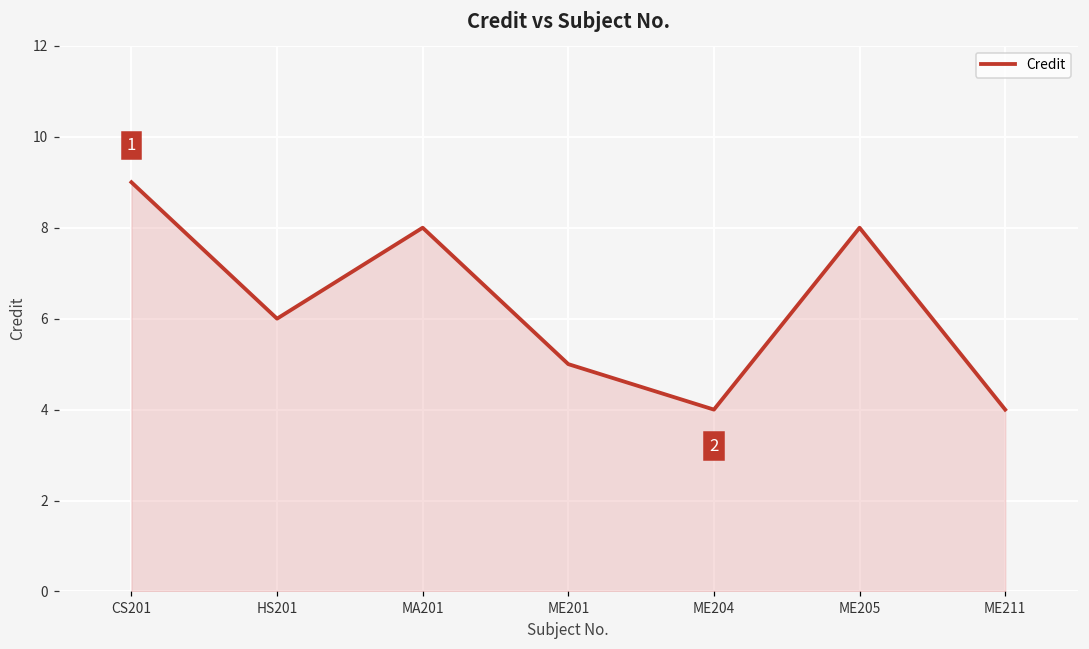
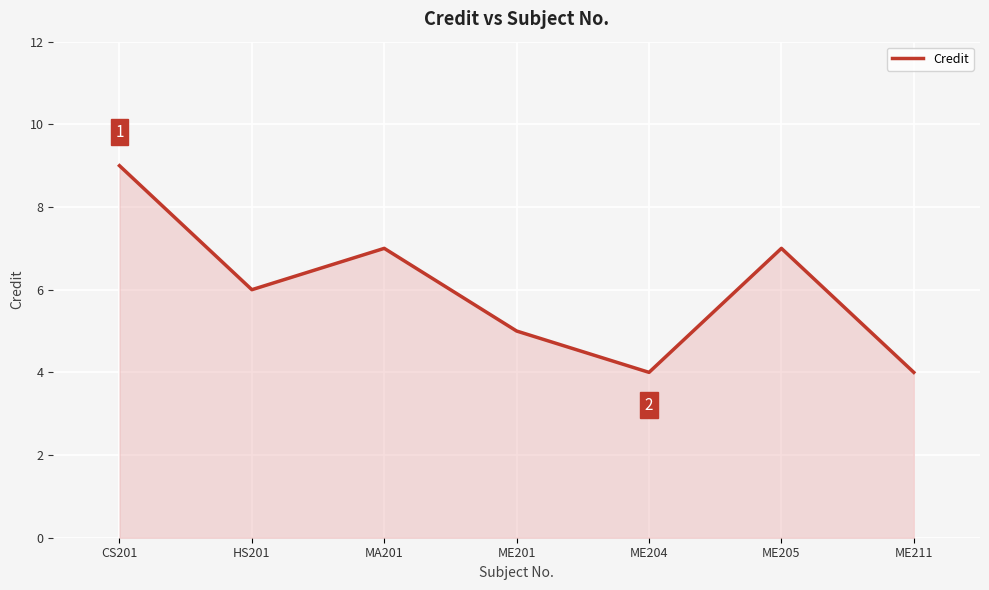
MA201: 8 -> 7
ME205: 8 -> 7
